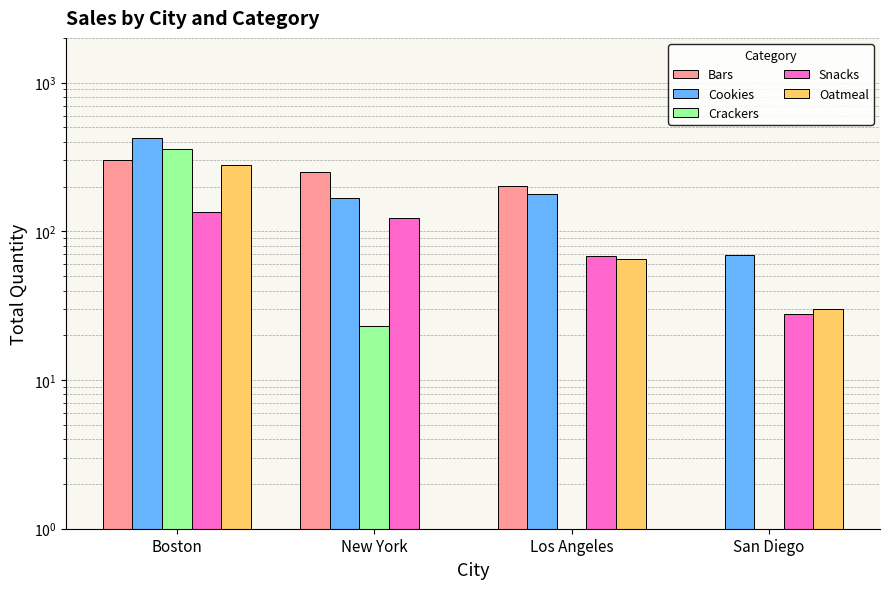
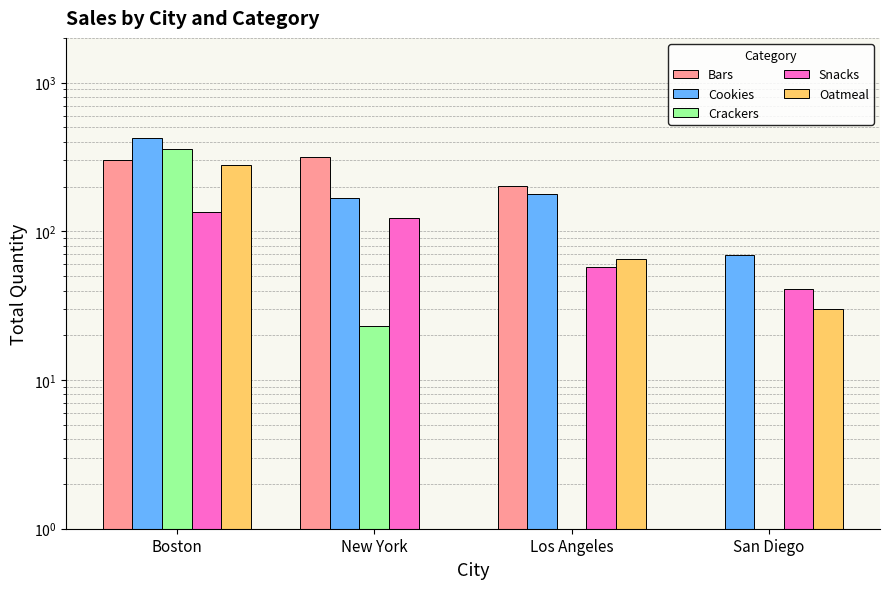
Bars, New York: 250 -> 320
Snacks, Los Angeles: 70 -> 58
Snacks, San Diego: 28 -> 41
